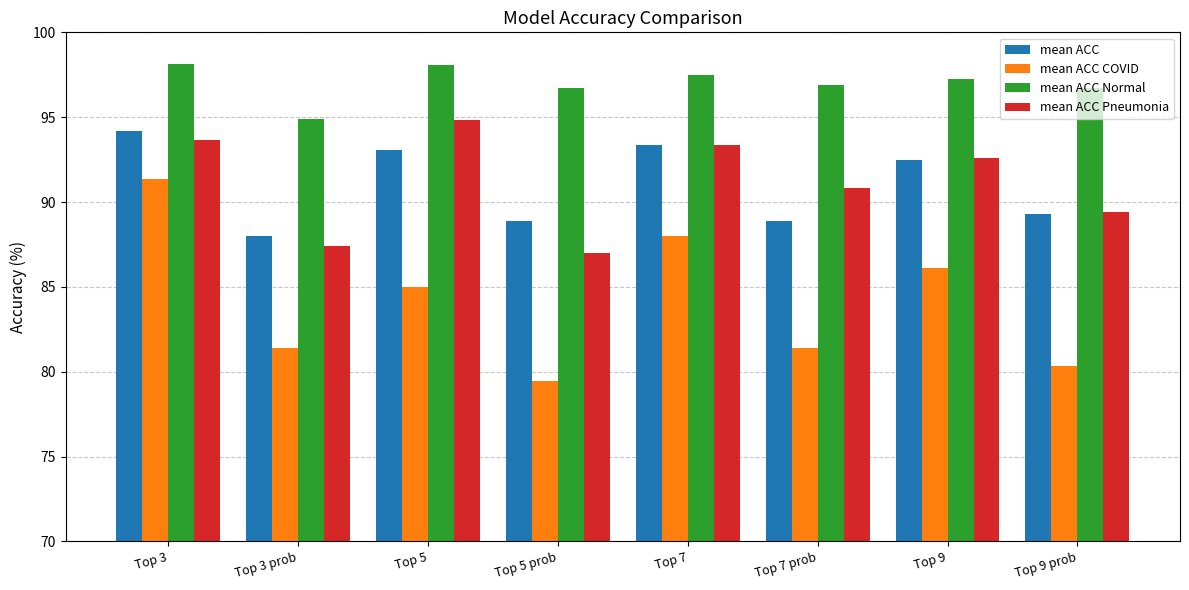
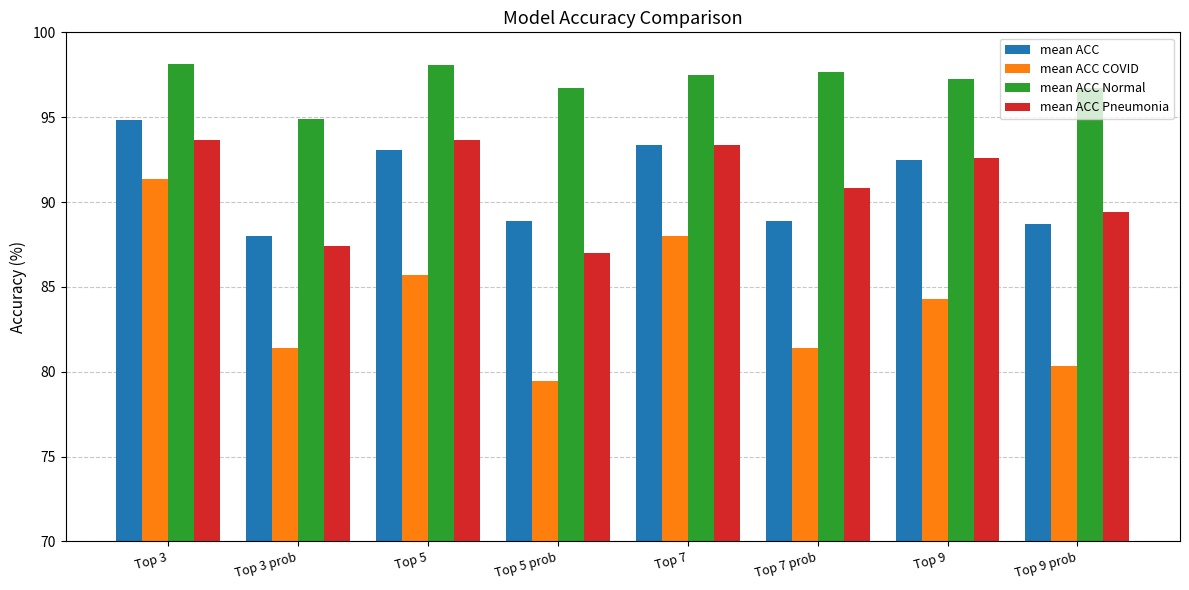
mean ACC, Top 3: 94.2 -> 94.8
mean ACC COVID, Top 5: 85.0 -> 85.7
mean ACC Pneumonia, Top 5: 94.8 -> 93.7
mean ACC Normal, Top 7 prob: 96.9 -> 97.6
mean ACC COVID, Top 9: 86.1 -> 84.3
mean ACC, Top 9 prob: 89.3 -> 88.7
